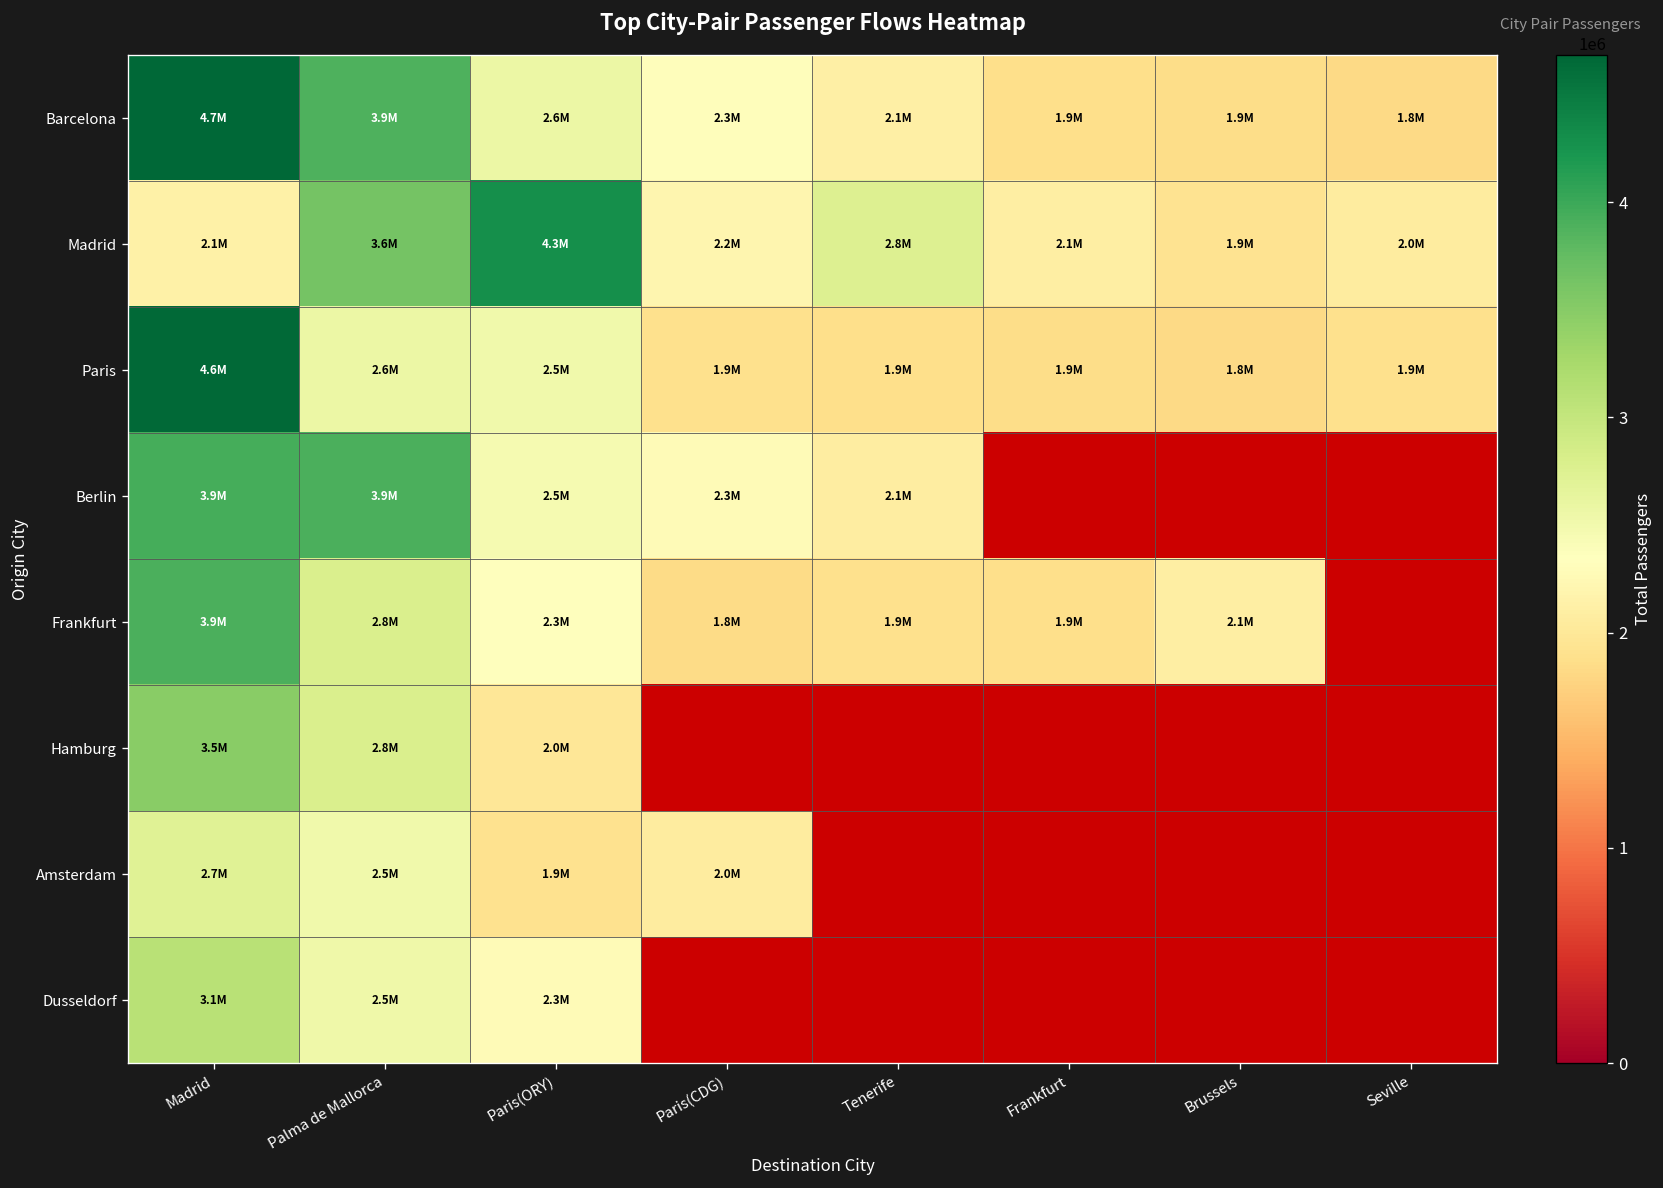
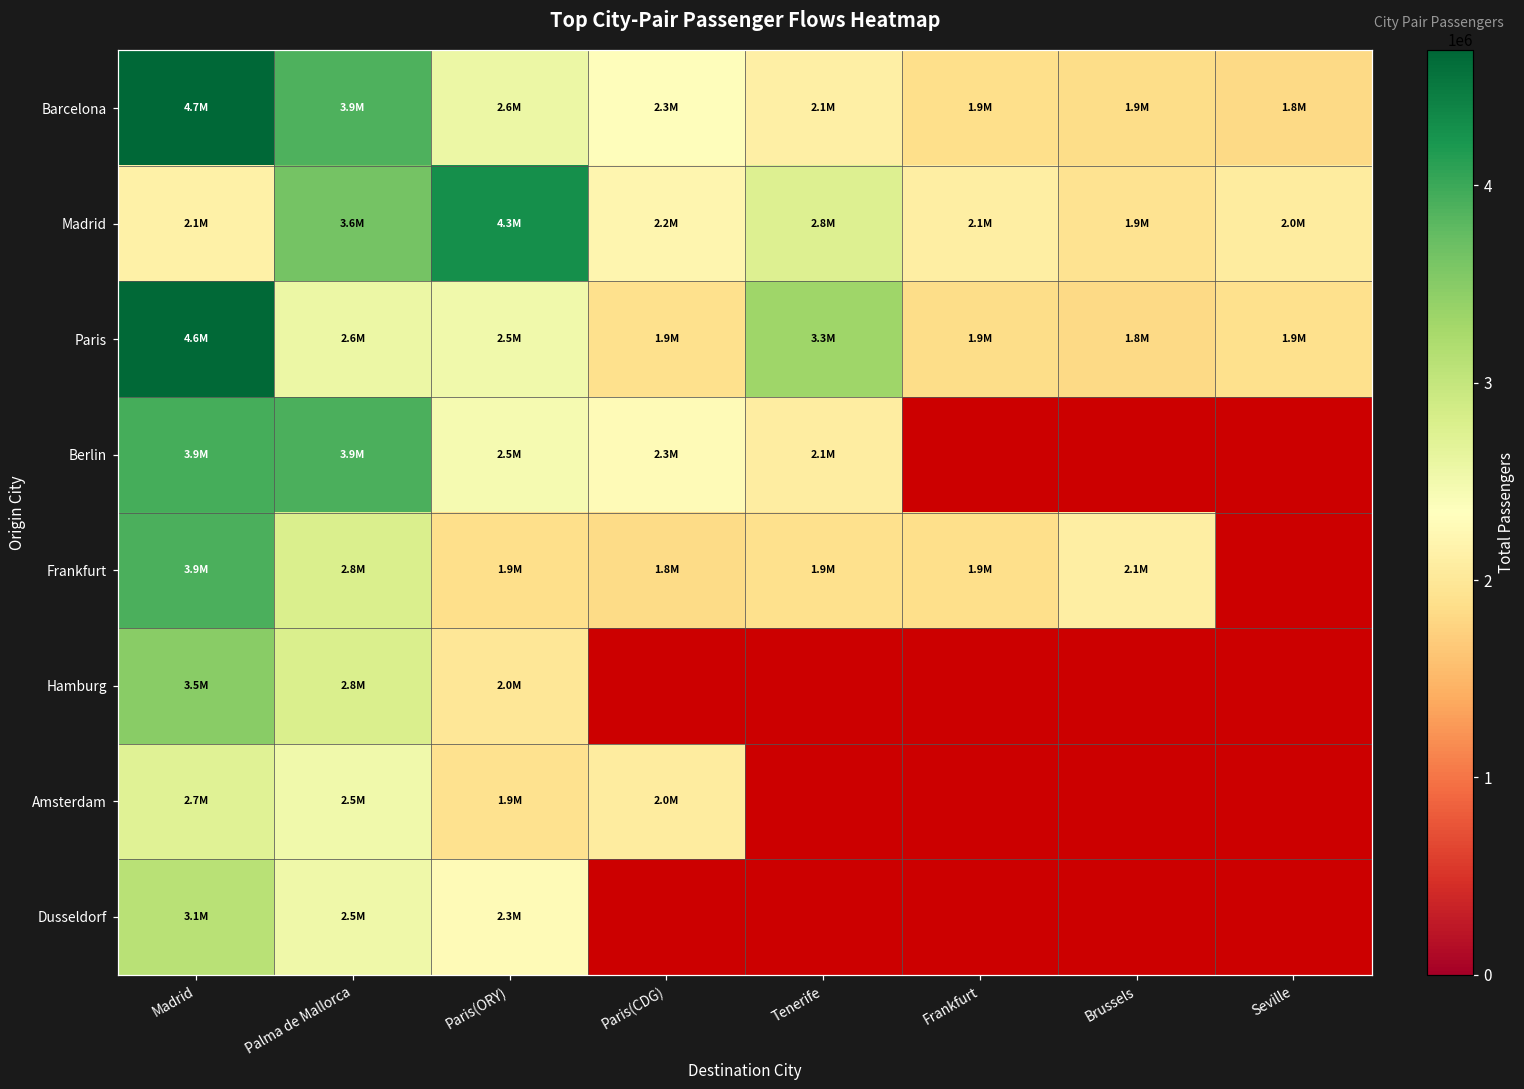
Paris, Tenerife: 1.9M -> 3.3M
Frankfurt, Paris(ORY): 2.3M -> 1.9M
